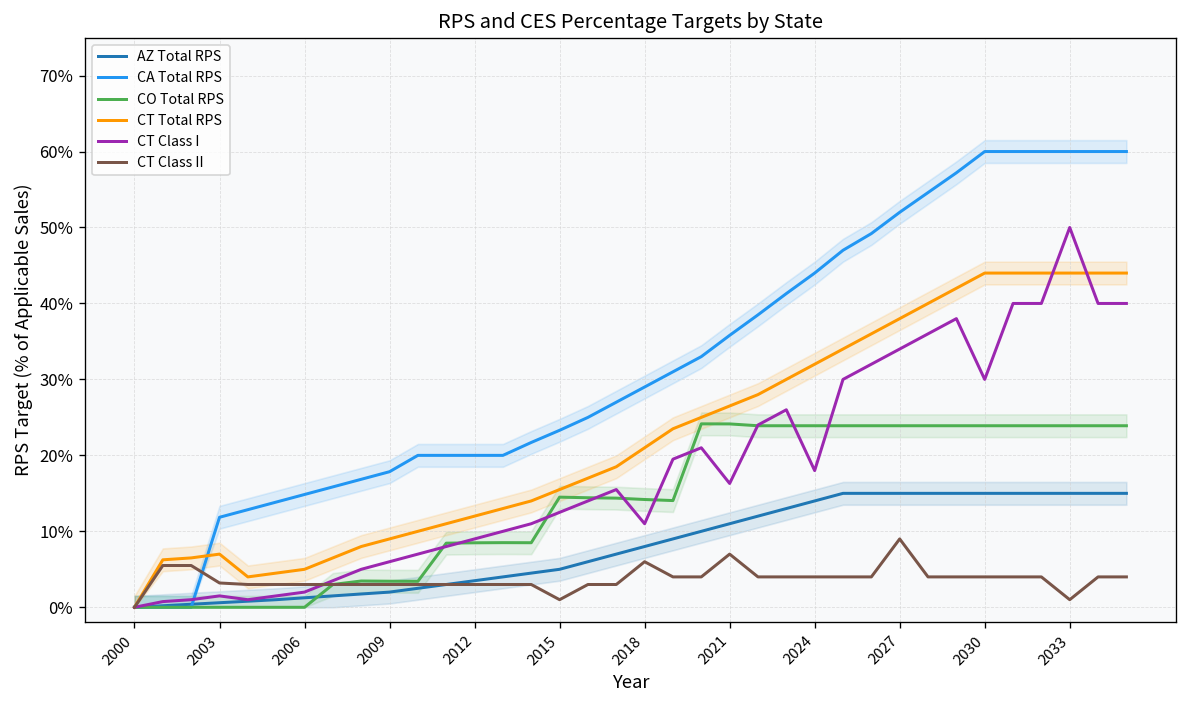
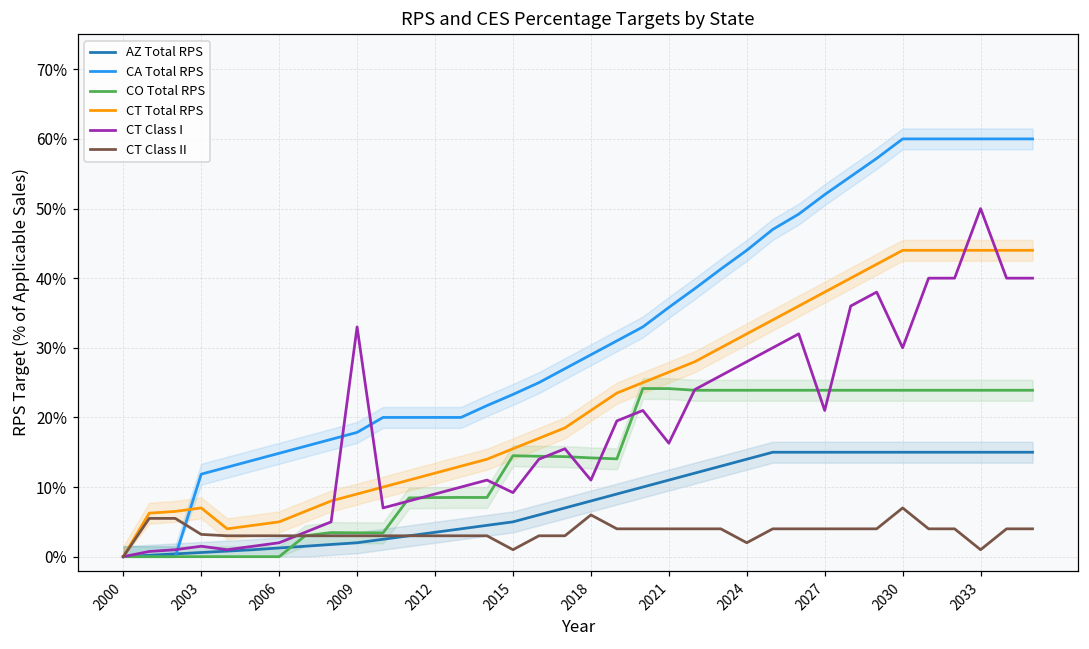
CT Class I, 2009: 6% -> 33%
CT Class I, 2015: 13% -> 9%
CT Class II, 2021: 7% -> 4%
CT Class I, 2024: 18% -> 28%
CT Class II, 2024: 4% -> 2%
CT Class I, 2027: 34% -> 21%
CT Class II, 2027: 9% -> 4%
CT Class II, 2030: 4% -> 7%
